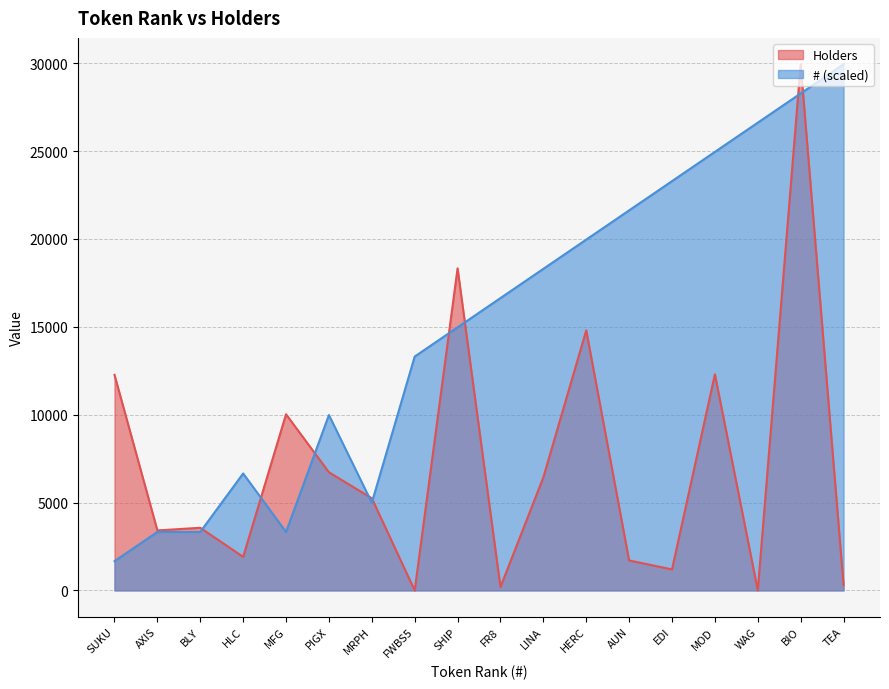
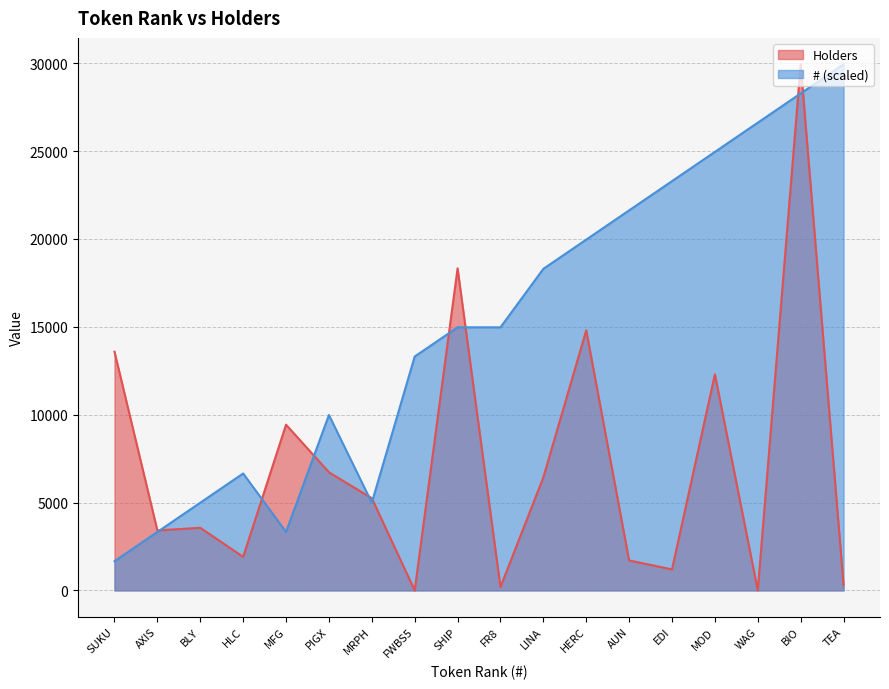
Holders, SUKU: 12300 -> 13600
# (scaled), BLY: 3300 -> 5000
Holders, MFG: 10000 -> 9400
# (scaled), FR8: 16600 -> 15000
